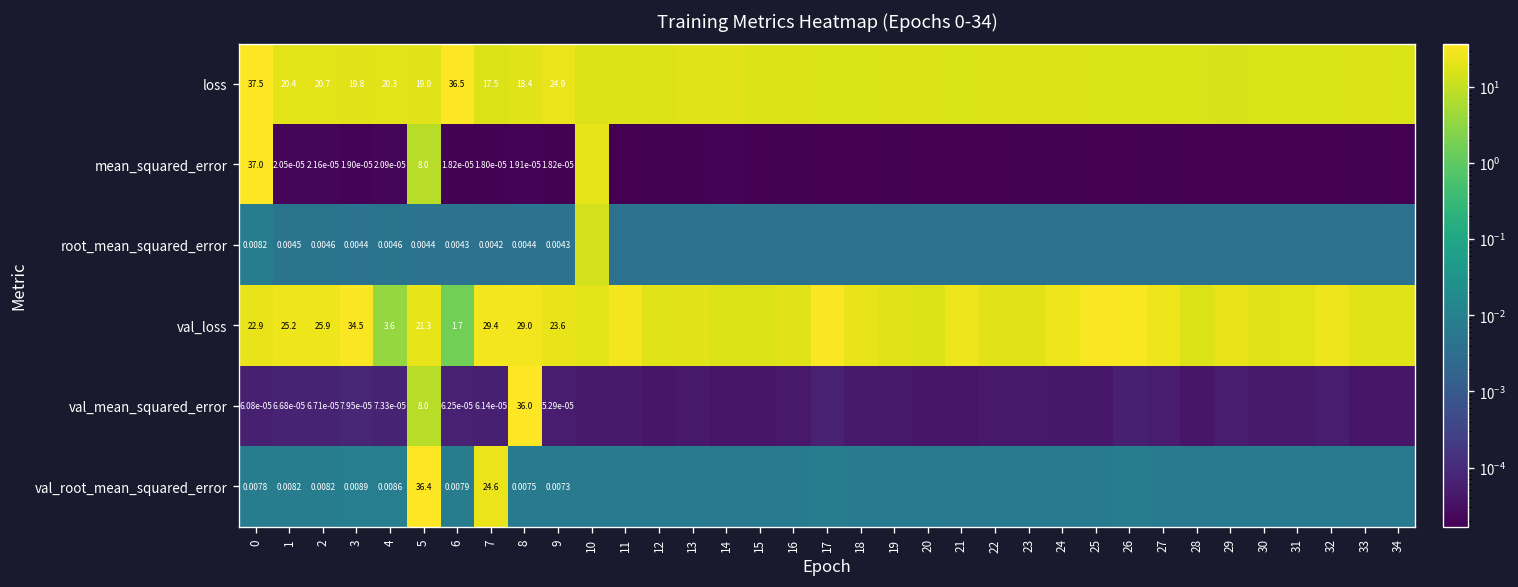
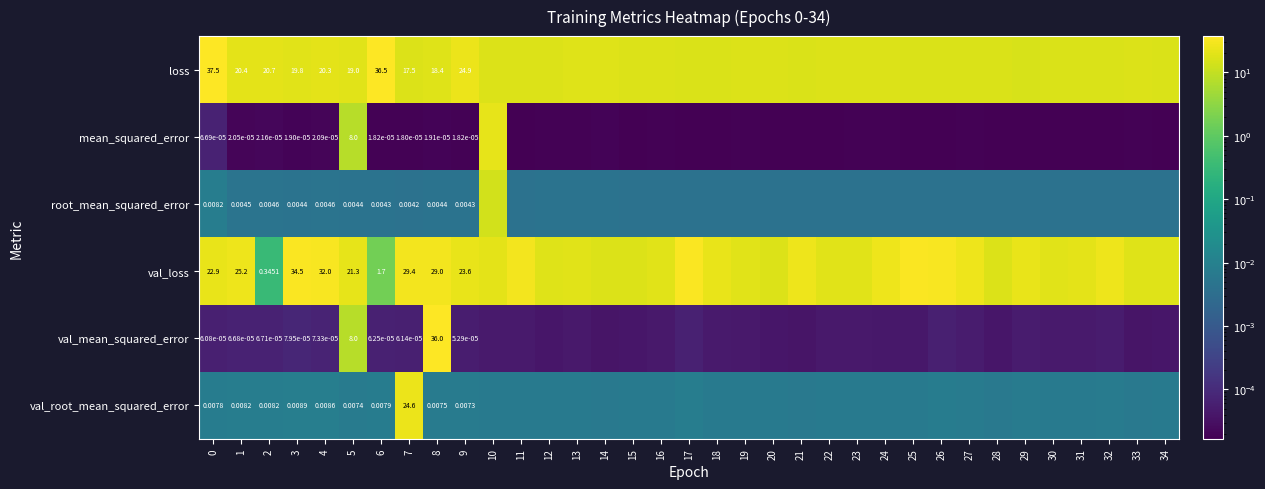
mean_squared_error, 0: 37.0 -> 6.69e-05
val_loss, 2: 25.9 -> 0.3451
val_loss, 4: 3.6 -> 32.0
val_root_mean_squared_error, 5: 36.4 -> 0.0074
